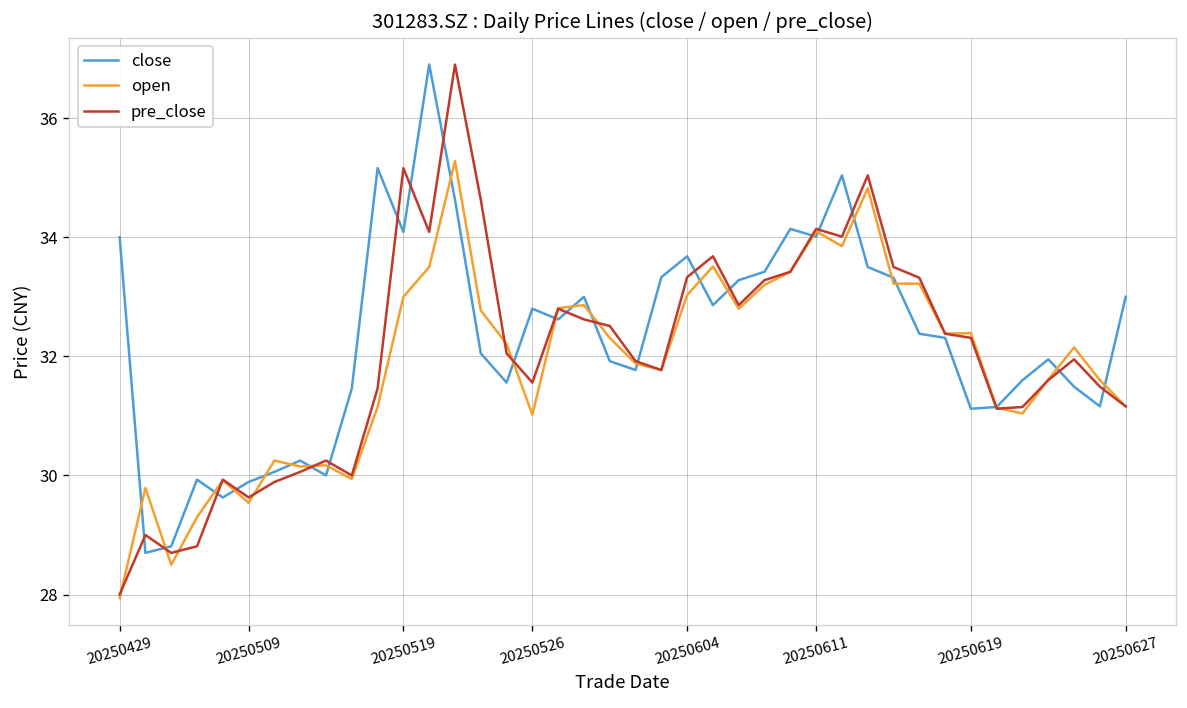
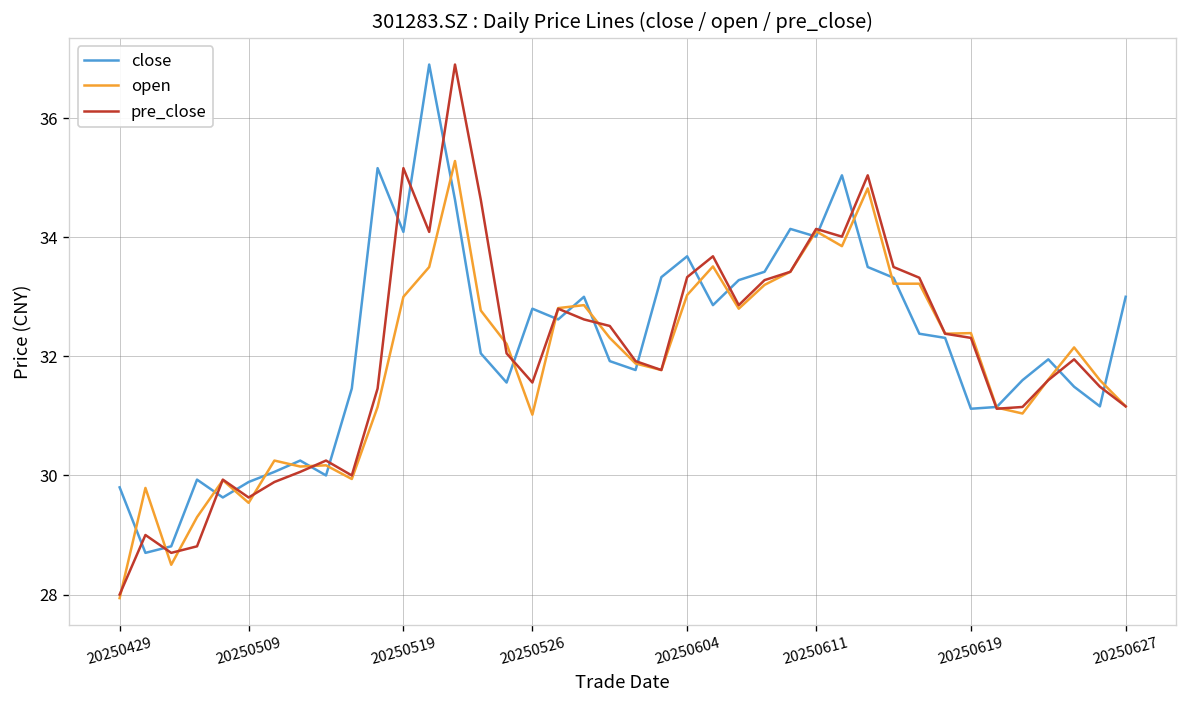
close, 20250429: 34.0 -> 29.8
